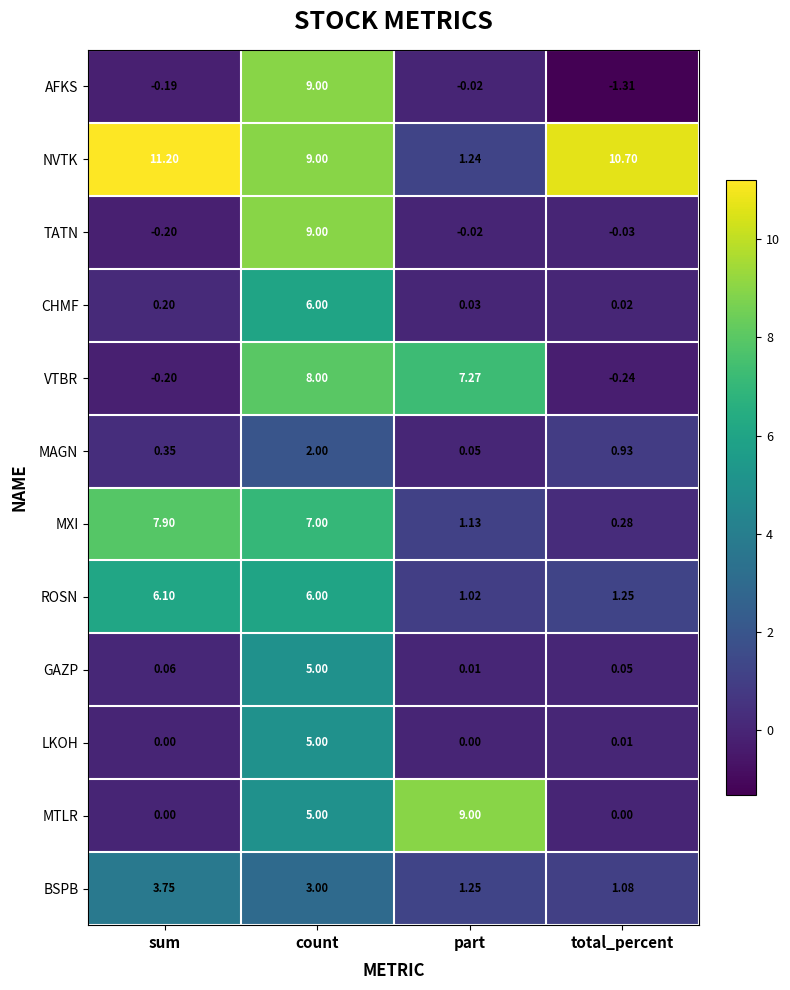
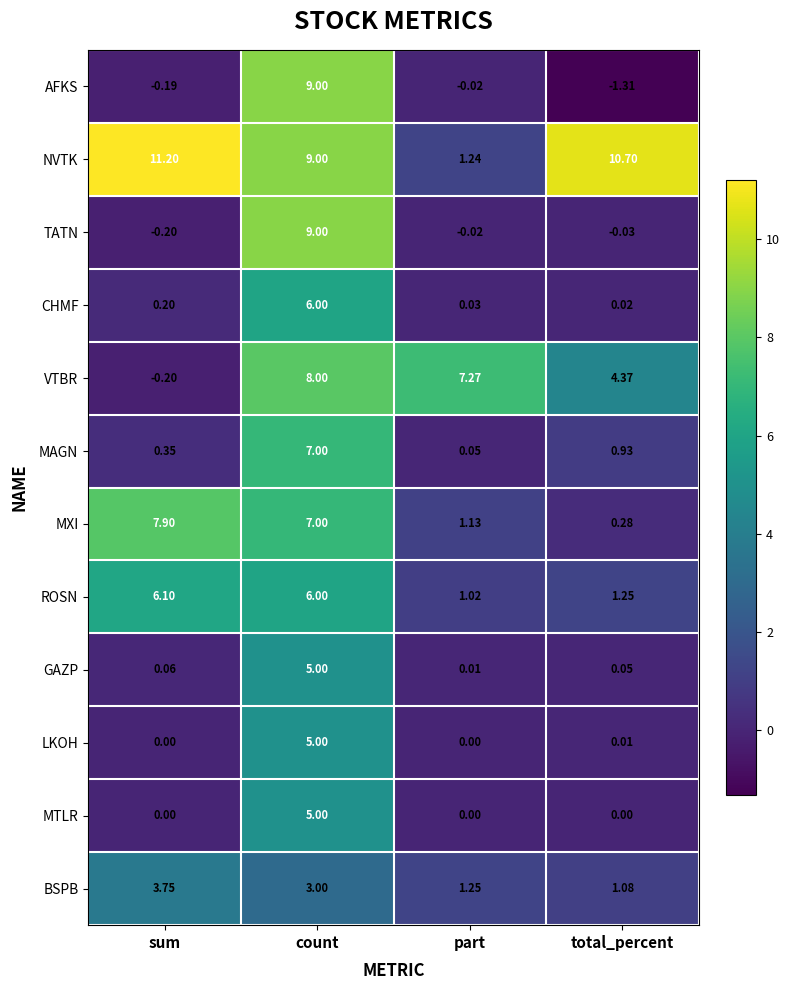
VTBR, total_percent: -0.24 -> 4.37
MAGN, count: 2.00 -> 7.00
MTLR, part: 9.00 -> 0.00
